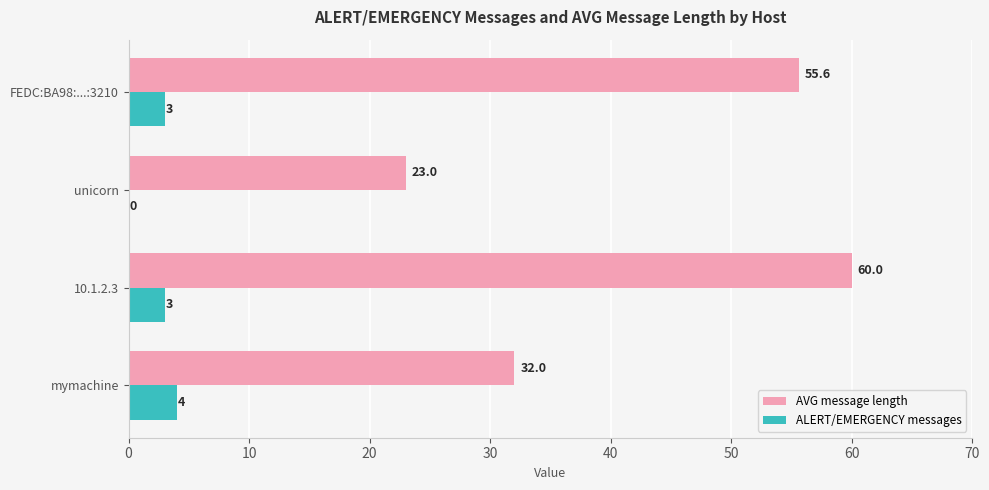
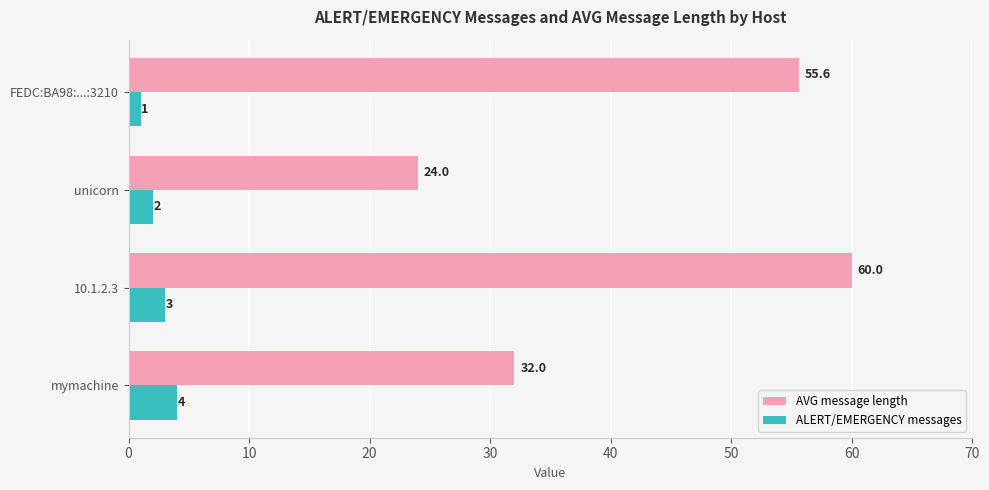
ALERT/EMERGENCY messages, FEDC:BA98:...:3210: 3 -> 1
AVG message length, unicorn: 23.0 -> 24.0
ALERT/EMERGENCY messages, unicorn: 0 -> 2
